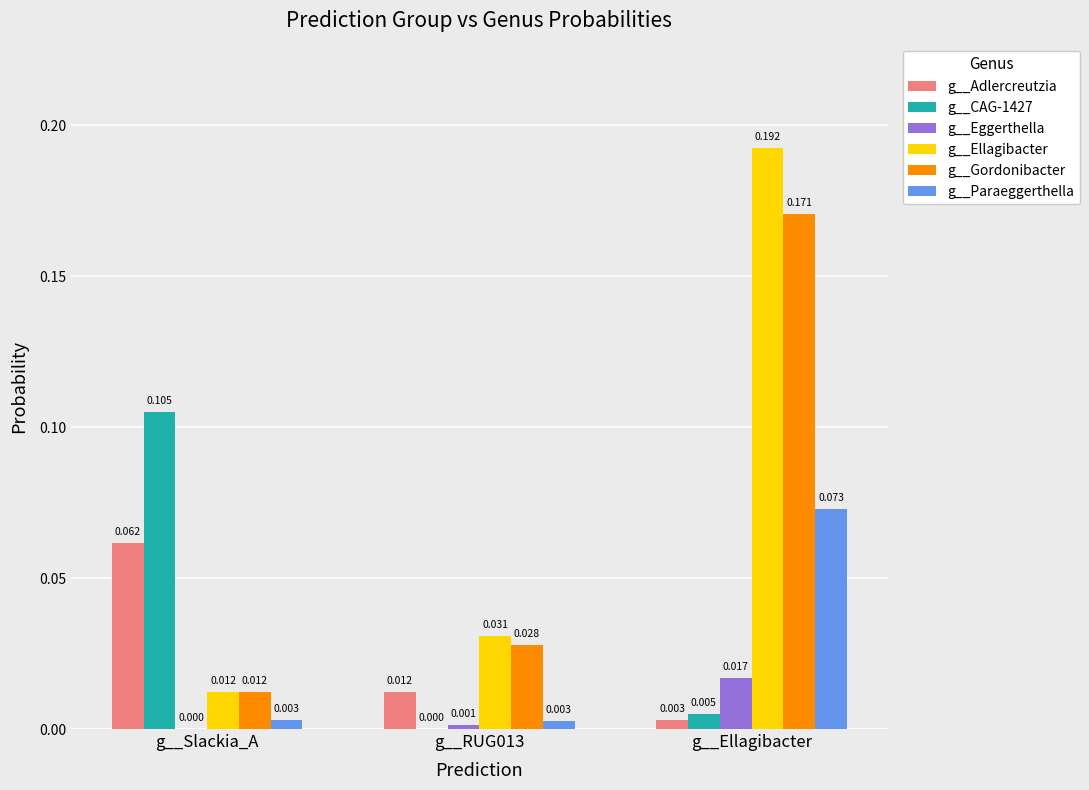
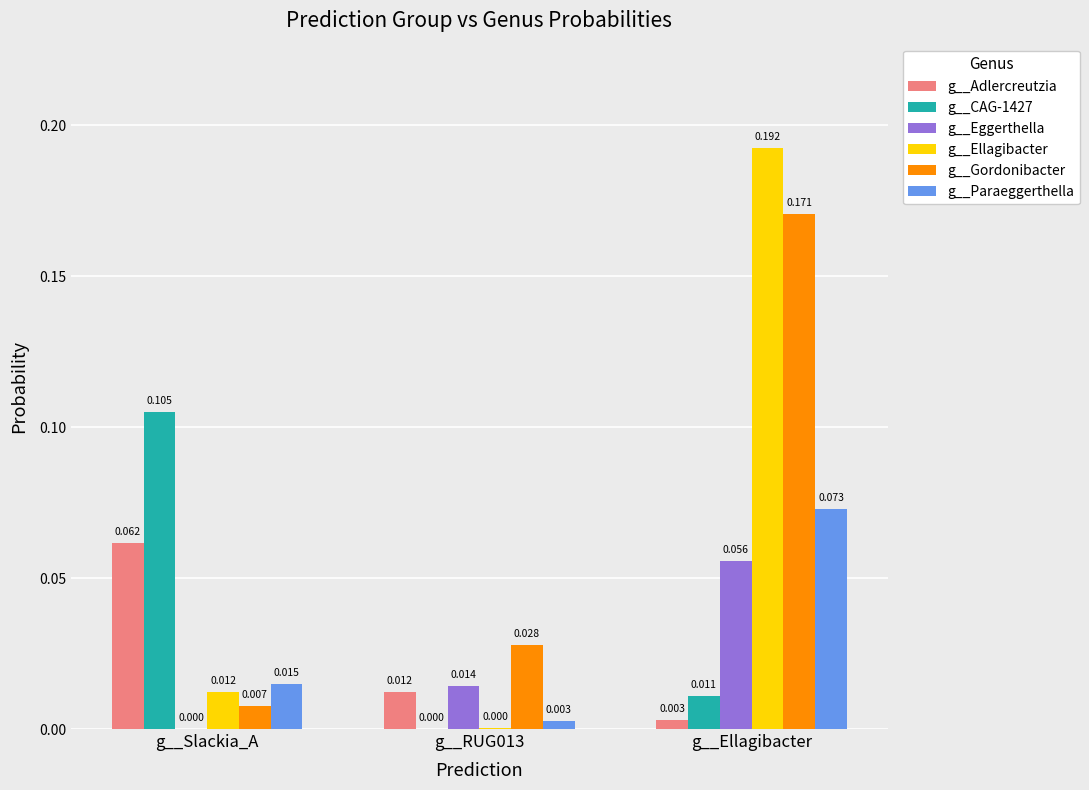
g__Gordonibacter, g__Slackia_A: 0.012 -> 0.007
g__Paraeggerthella, g__Slackia_A: 0.003 -> 0.015
g__Eggerthella, g__RUG013: 0.001 -> 0.014
g__Ellagibacter, g__RUG013: 0.031 -> 0.000
g__CAG-1427, g__Ellagibacter: 0.005 -> 0.011
g__Eggerthella, g__Ellagibacter: 0.017 -> 0.056
